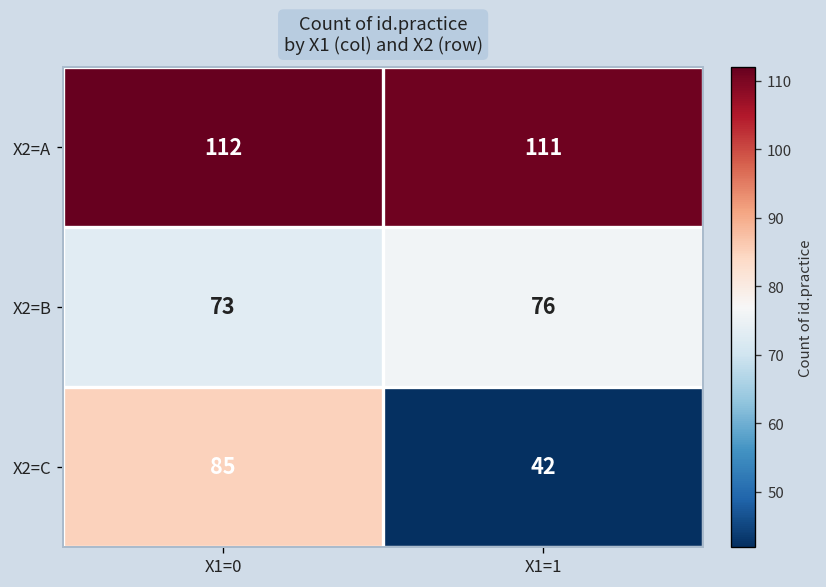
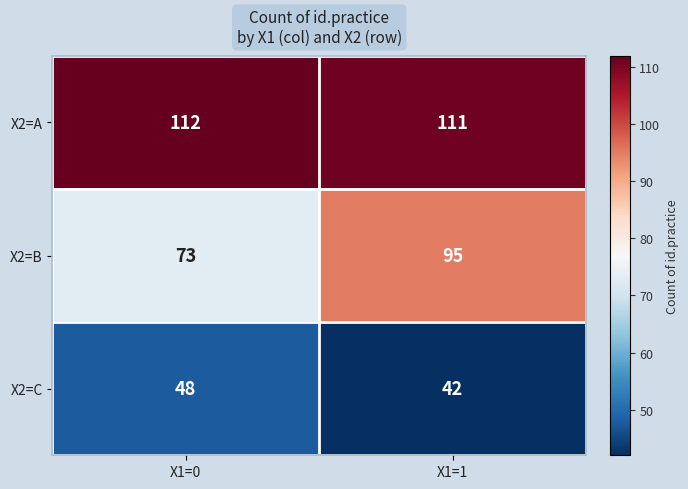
X2=B, X1=1: 76 -> 95
X2=C, X1=0: 85 -> 48
